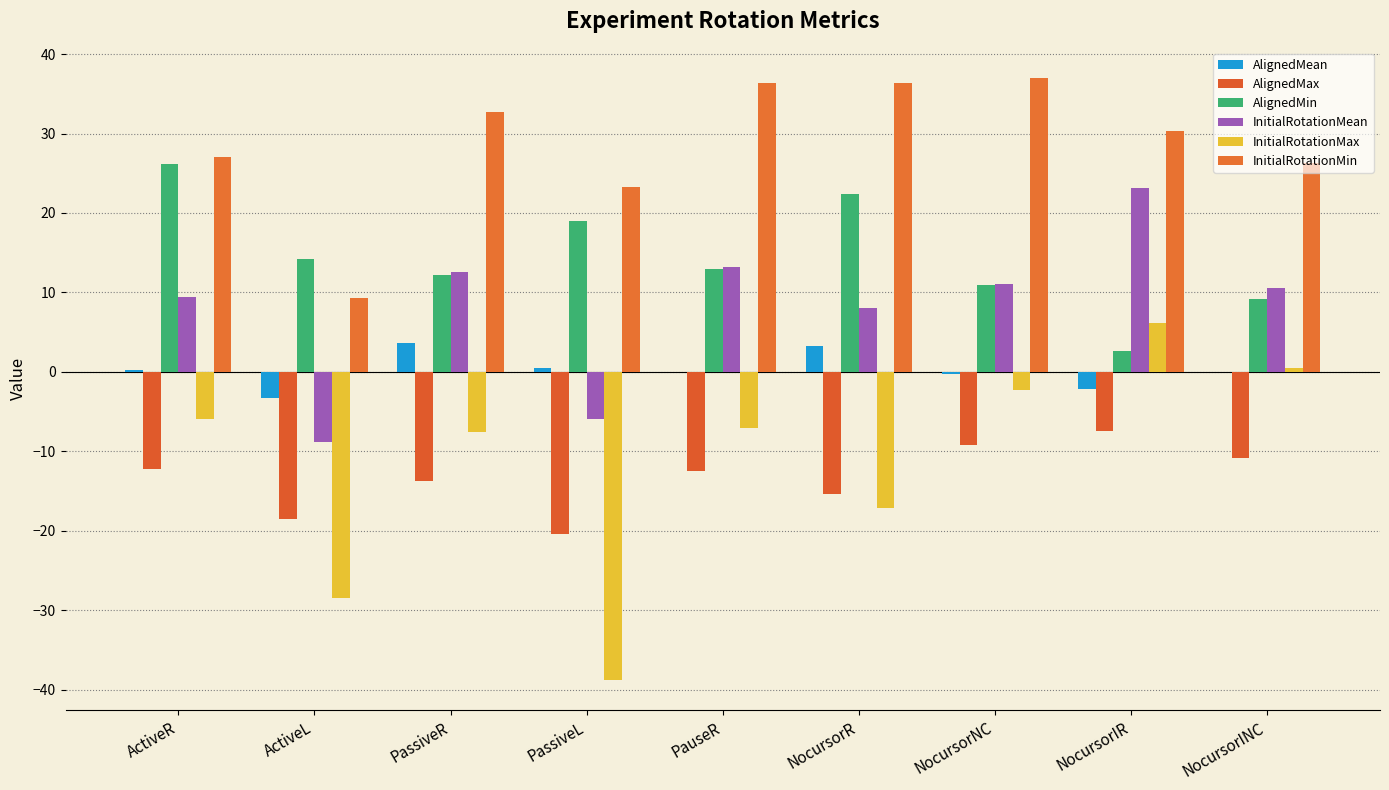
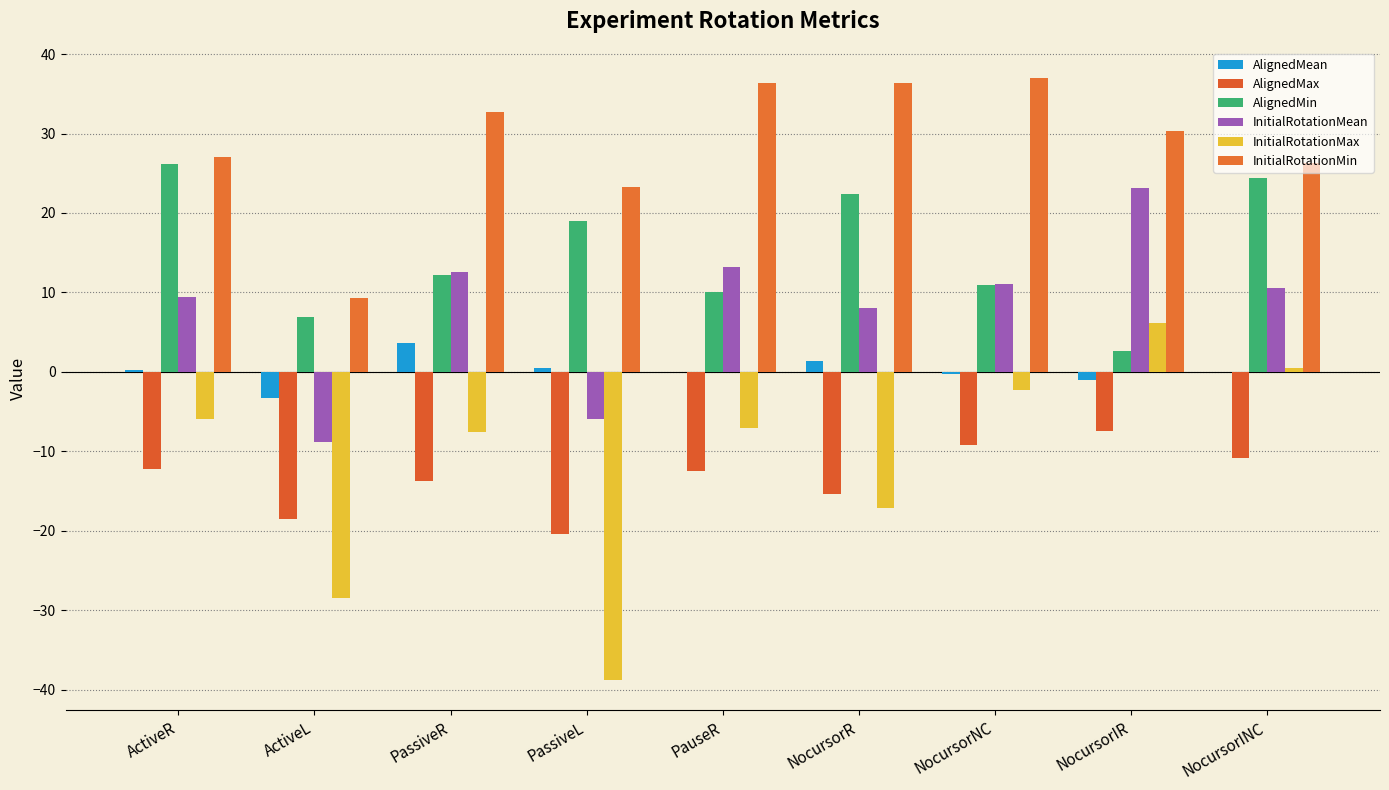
AlignedMin, ActiveL: 14 -> 7
AlignedMin, PauseR: 13 -> 10
AlignedMean, NocursorR: 3 -> 1
AlignedMean, NocursorIR: -2 -> -1
AlignedMin, NocursorINC: 9 -> 24
